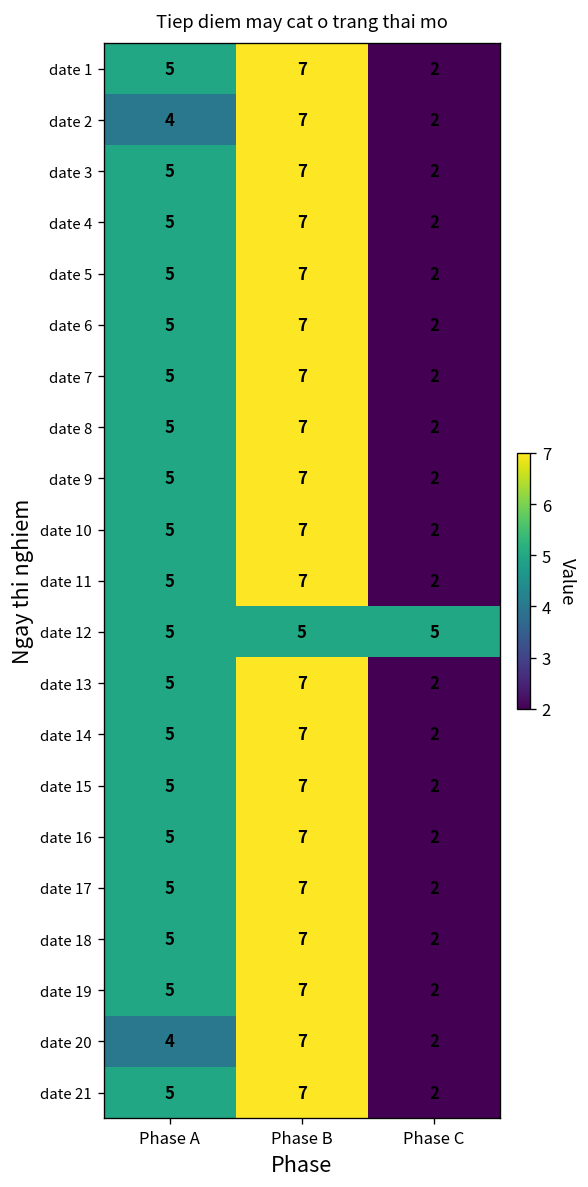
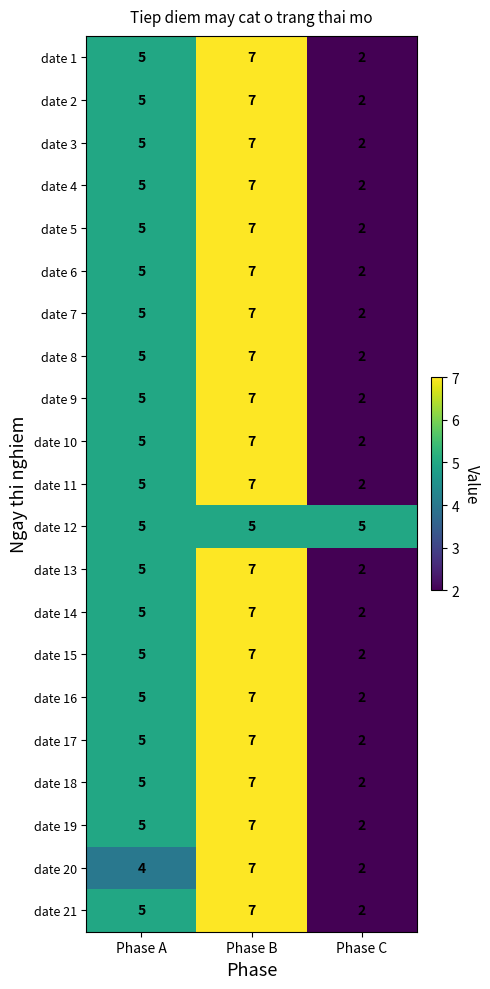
date 2, Phase A: 4 -> 5
